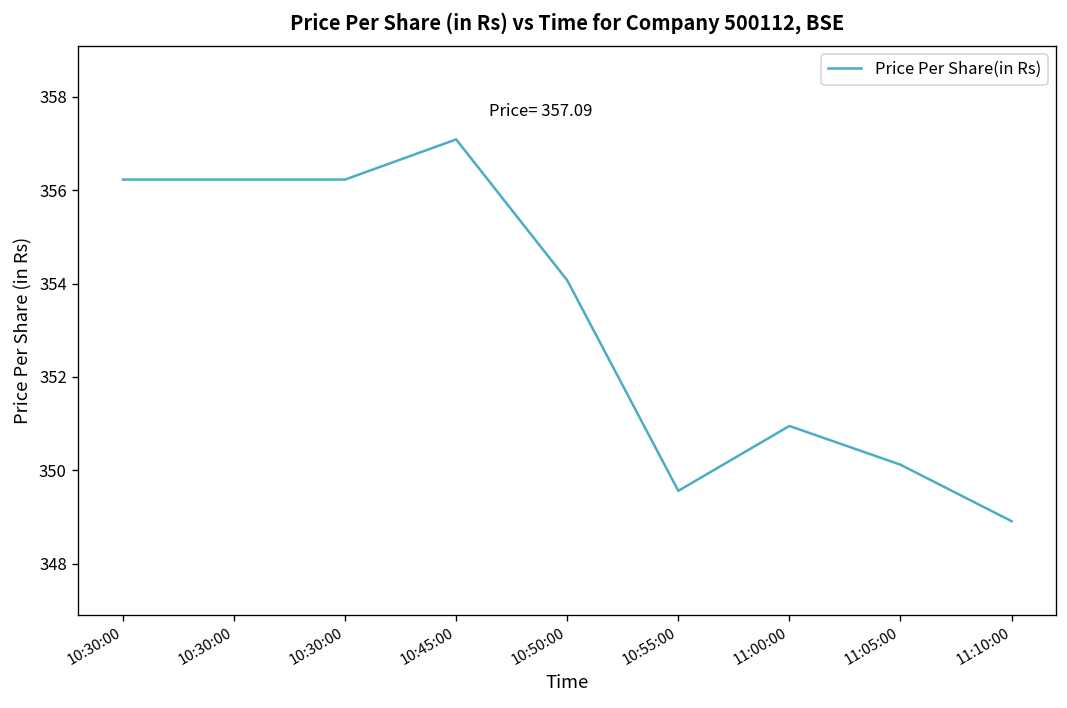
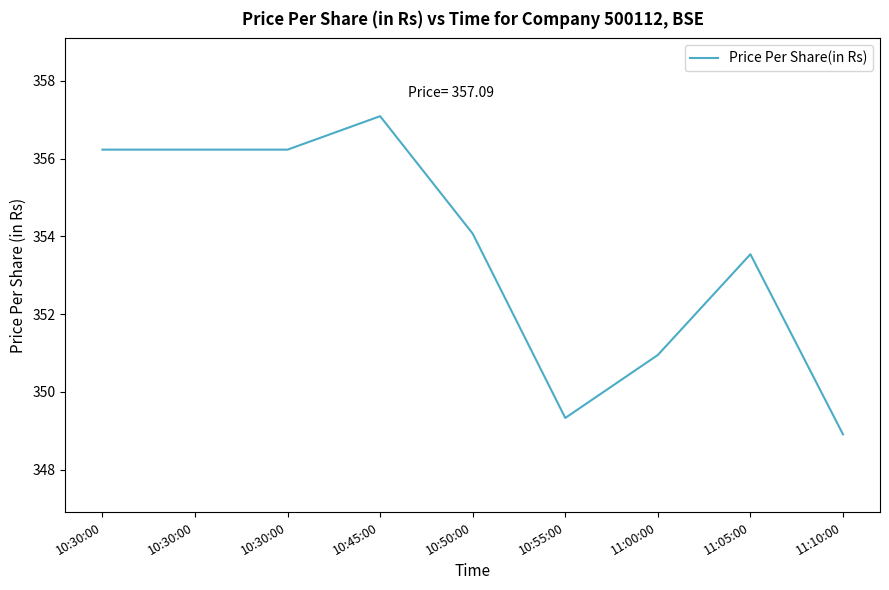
10:55:00: 349.6 -> 349.3
11:05:00: 350.1 -> 353.5
